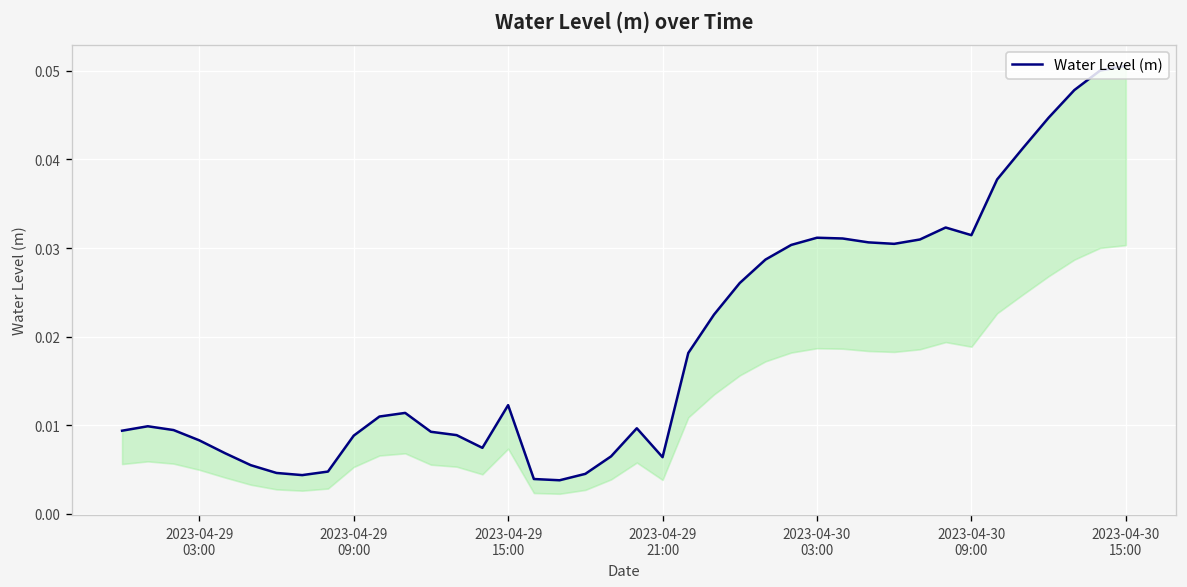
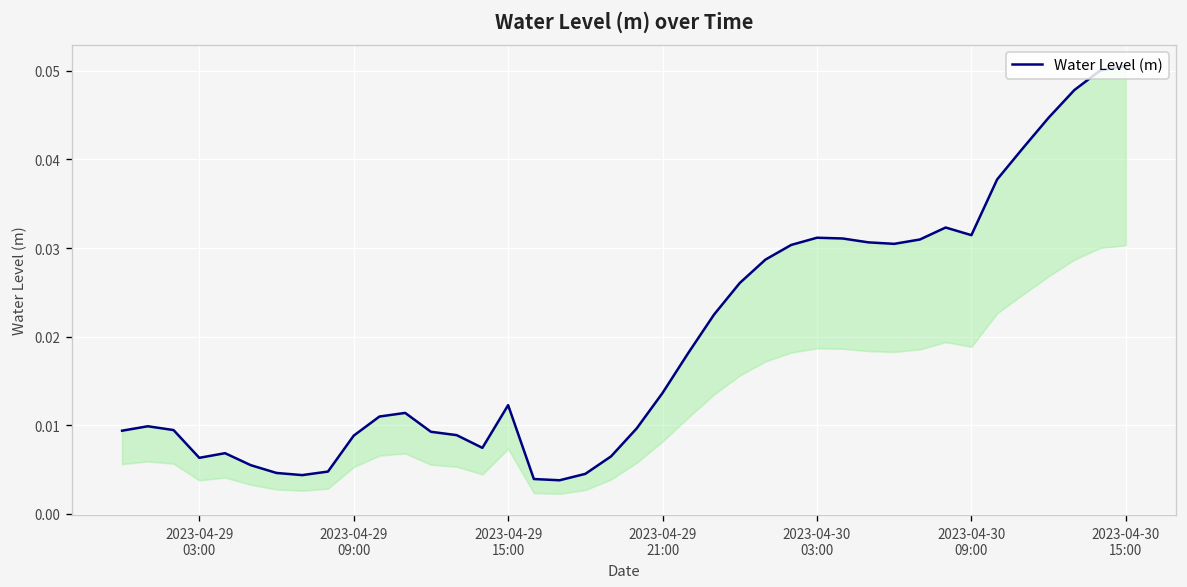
2023-04-29 03:00: 0.008 -> 0.006
2023-04-29 21:00: 0.006 -> 0.014
